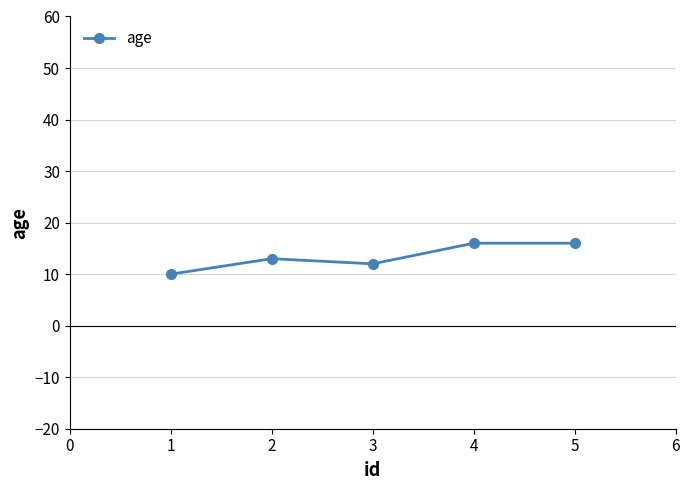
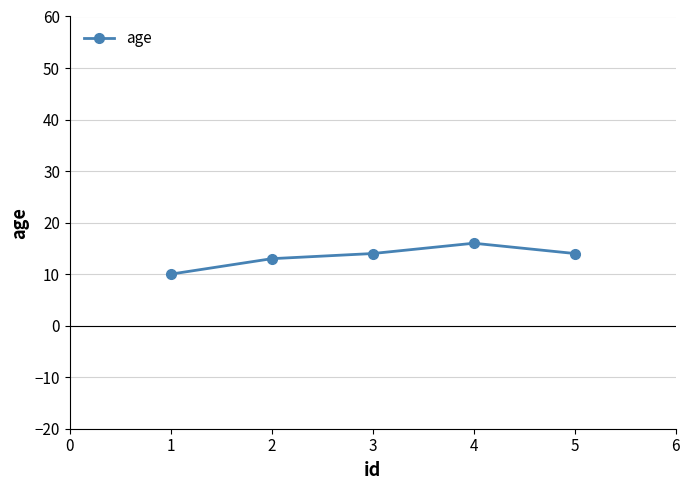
3: 12 -> 14
5: 16 -> 14
